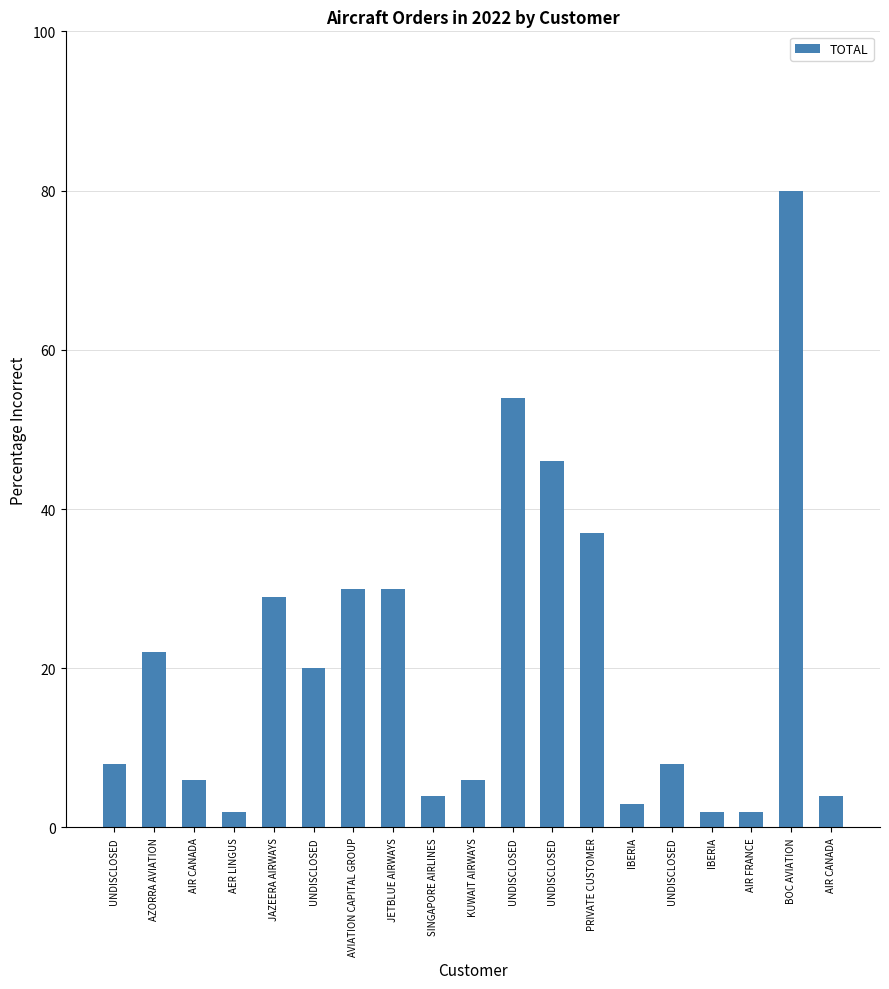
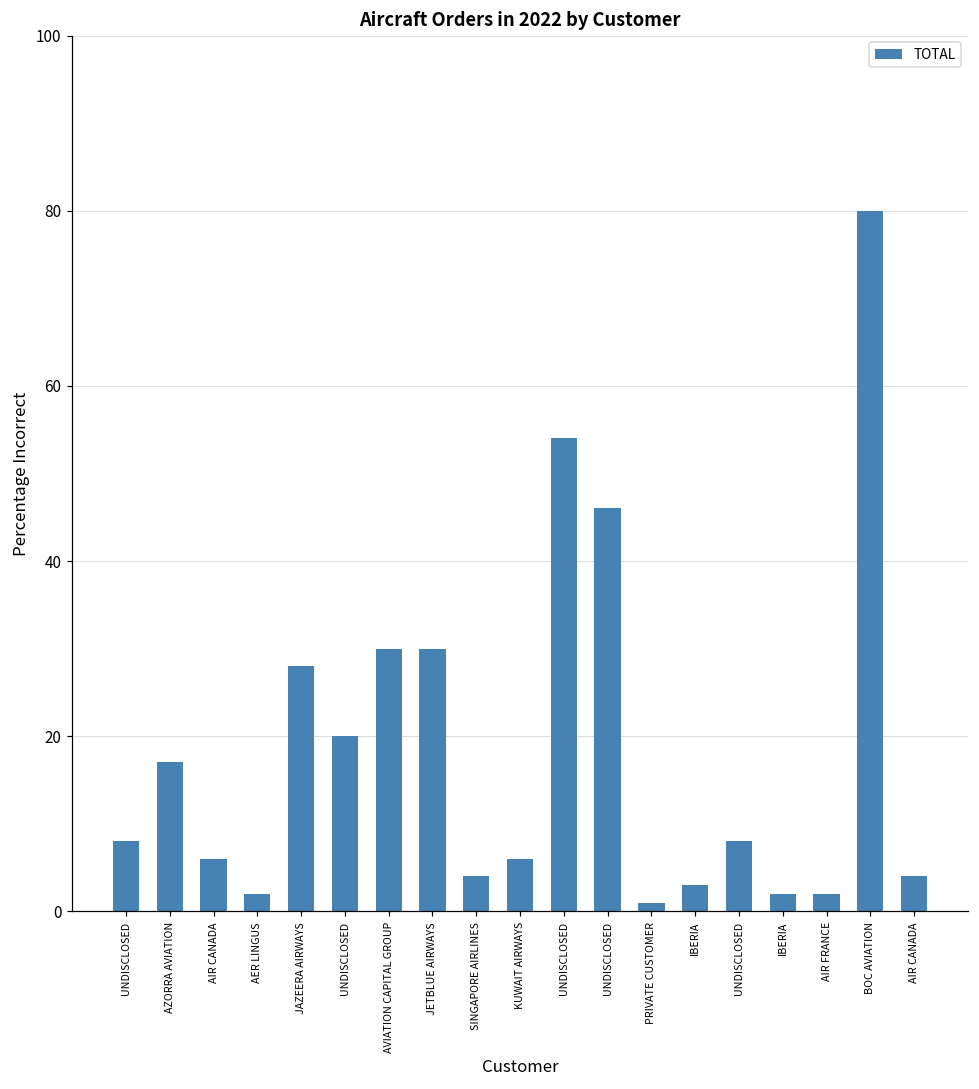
AZORRA AVIATION: 22 -> 17
JAZEERA AIRWAYS: 29 -> 28
PRIVATE CUSTOMER: 37 -> 1
